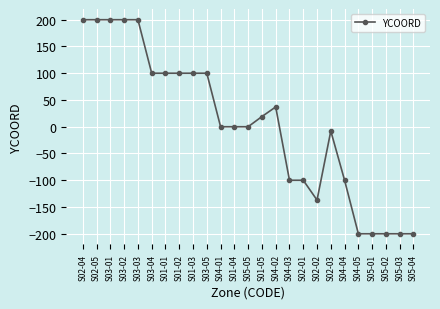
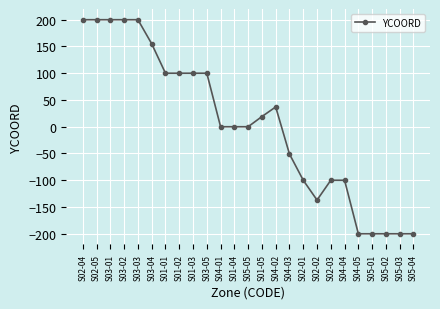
S03-04: 100 -> 160
S04-03: -100 -> -50
S02-03: -10 -> -100
